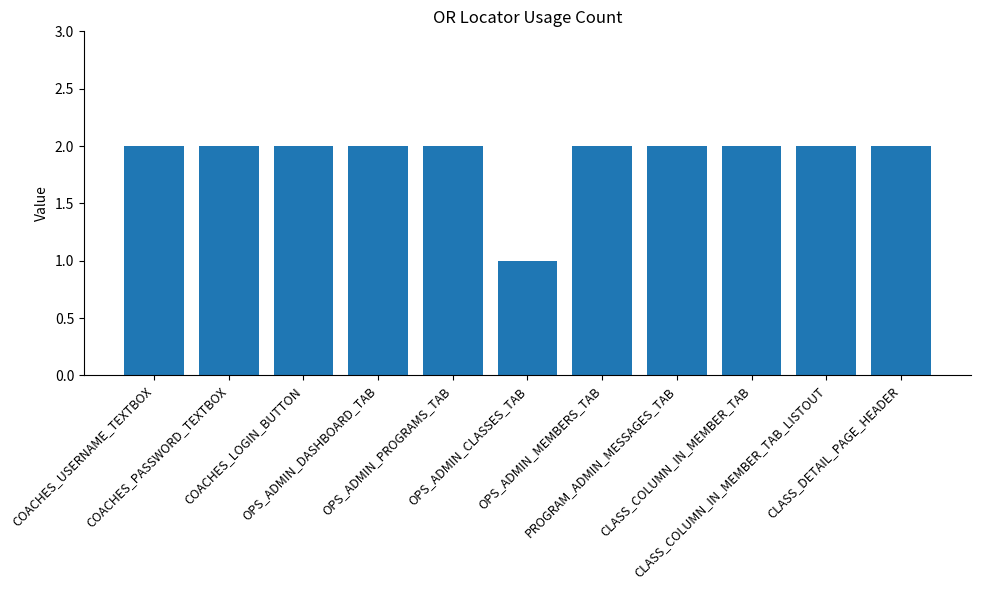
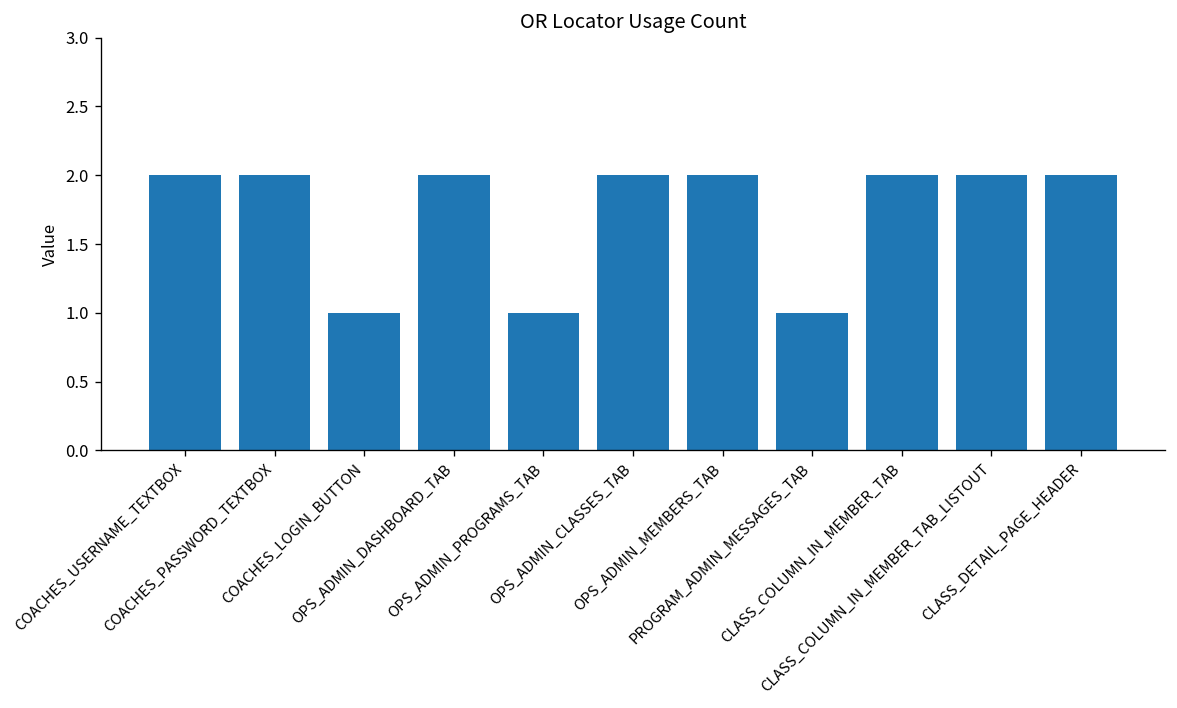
COACHES_LOGIN_BUTTON: 2 -> 1
OPS_ADMIN_PROGRAMS_TAB: 2 -> 1
OPS_ADMIN_CLASSES_TAB: 1 -> 2
PROGRAM_ADMIN_MESSAGES_TAB: 2 -> 1
